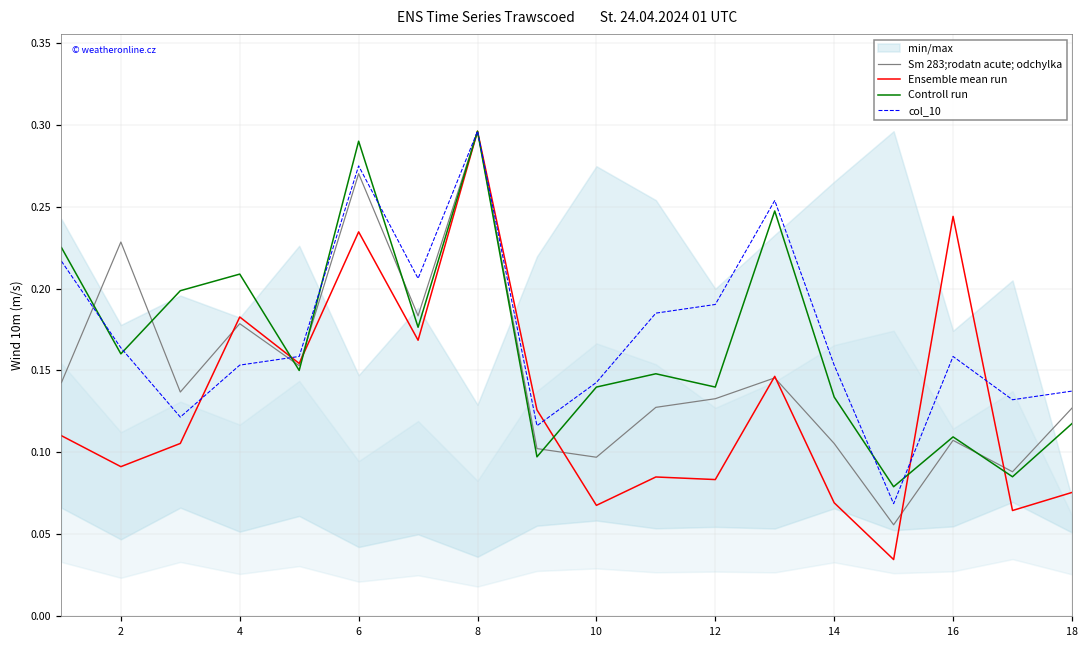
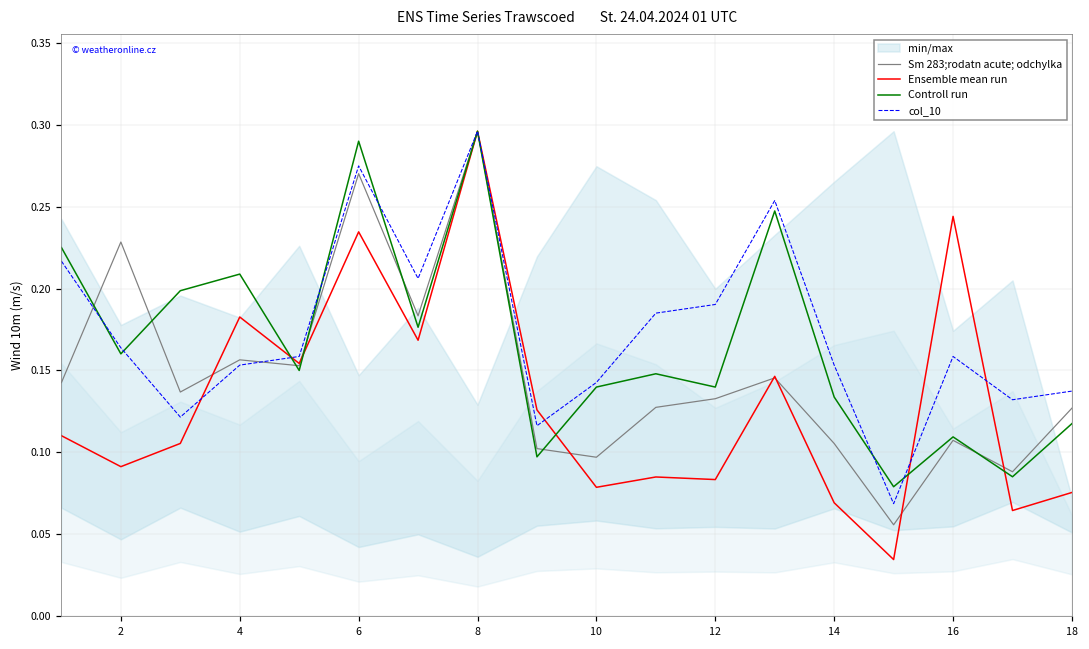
Sm 283;rodatn acute; odchylka, 4: 0.179 -> 0.156
Ensemble mean run, 10: 0.068 -> 0.079
